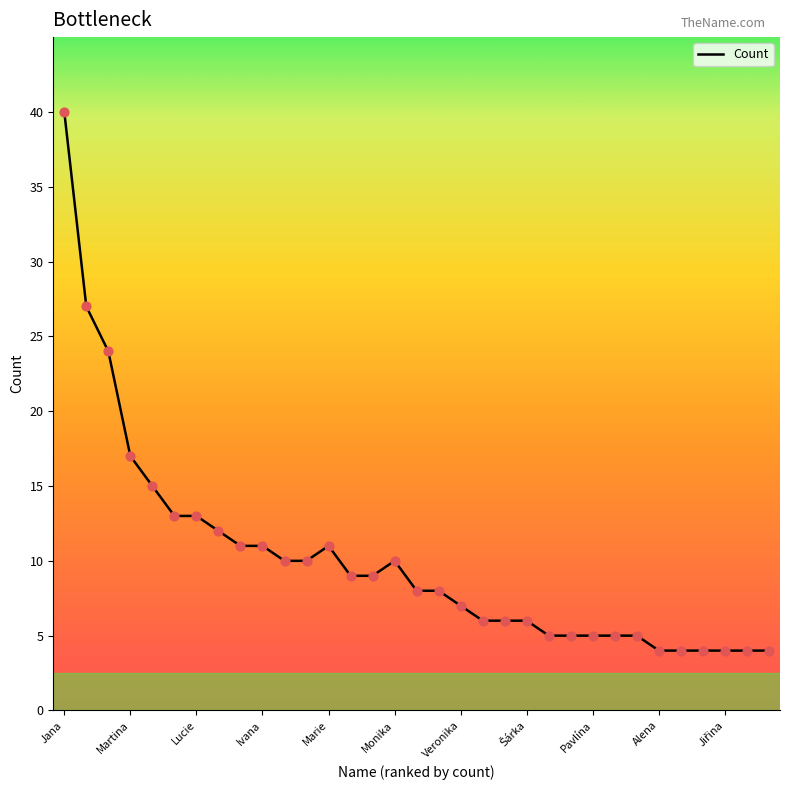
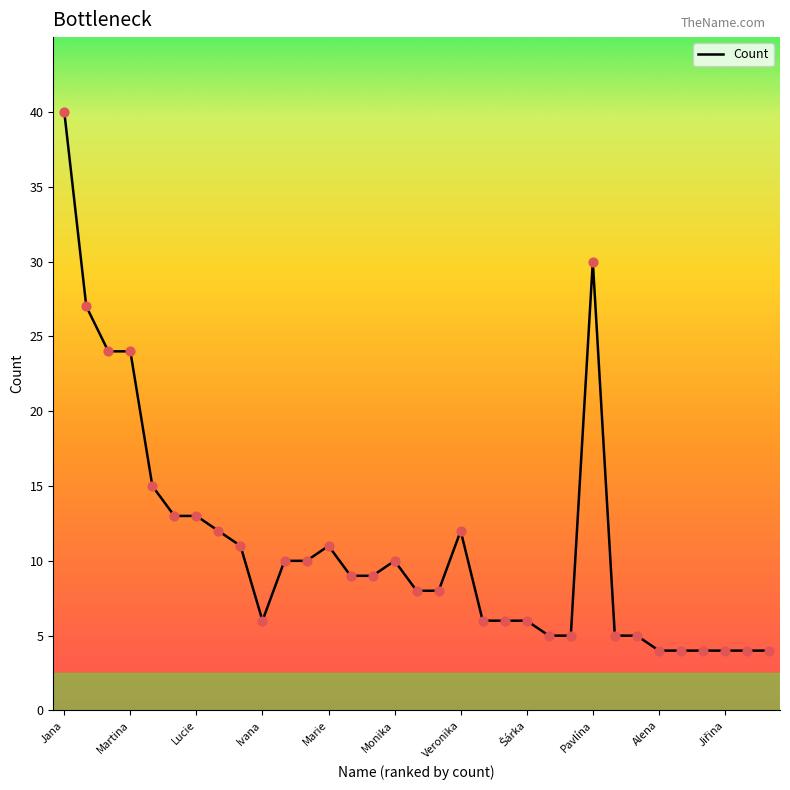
Martina: 17 -> 24
Ivana: 11 -> 6
Veronika: 7 -> 12
Pavlína: 5 -> 30
